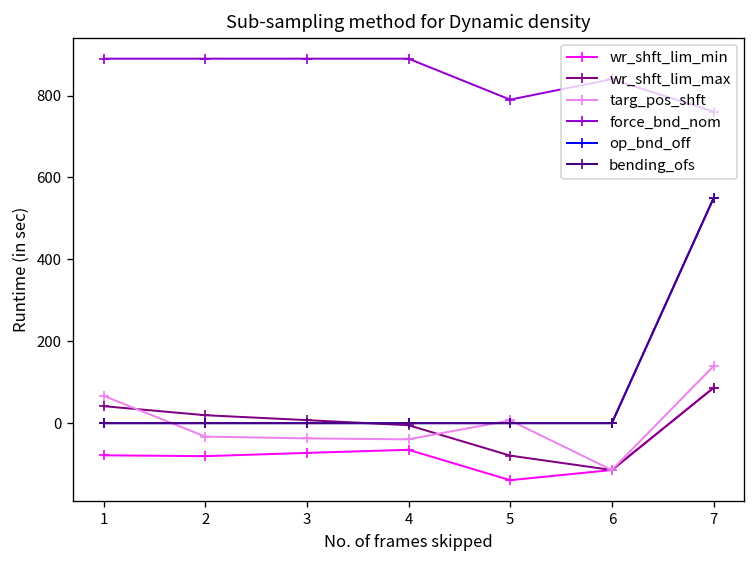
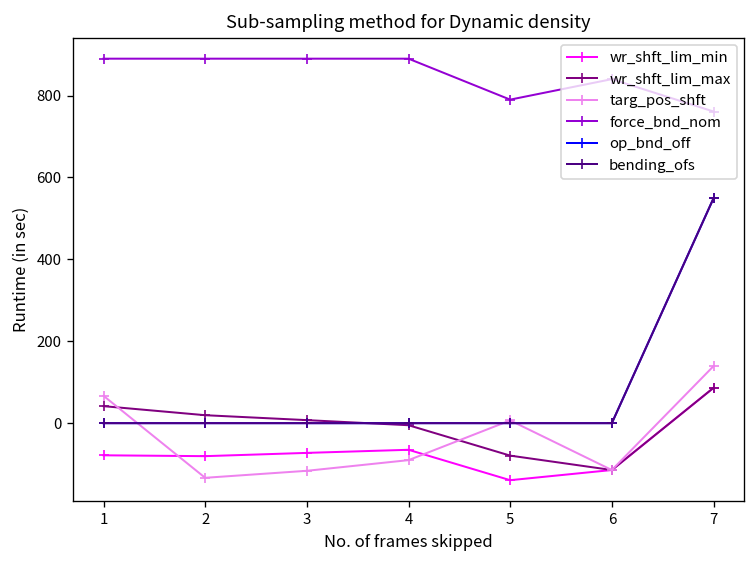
targ_pos_shft, 2: -30 -> -130
targ_pos_shft, 3: -40 -> -120
targ_pos_shft, 4: -40 -> -90
